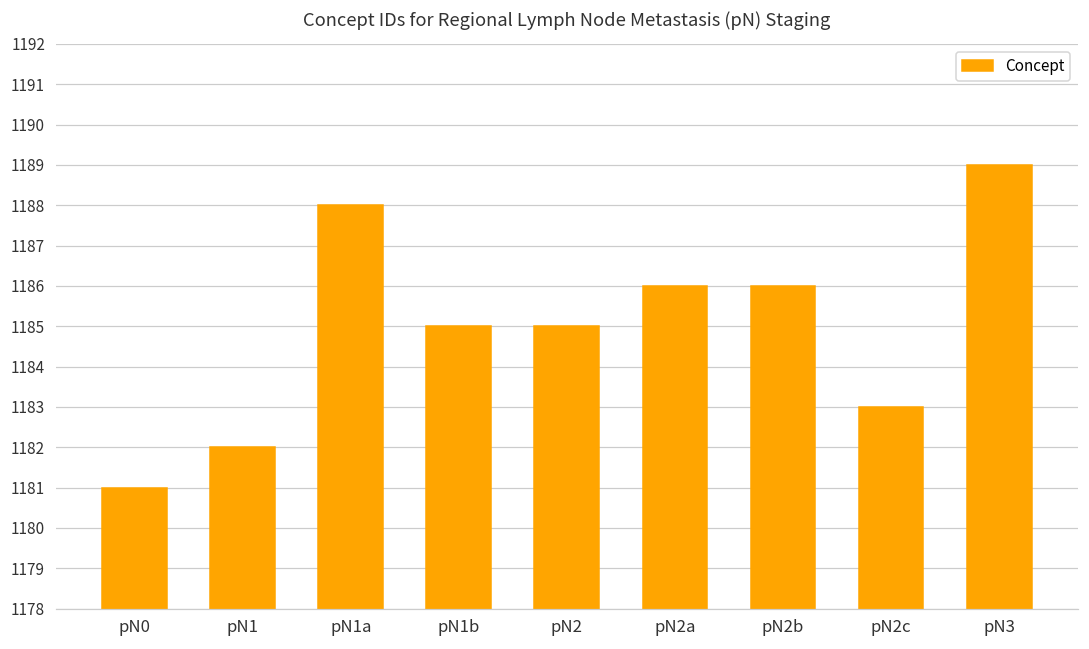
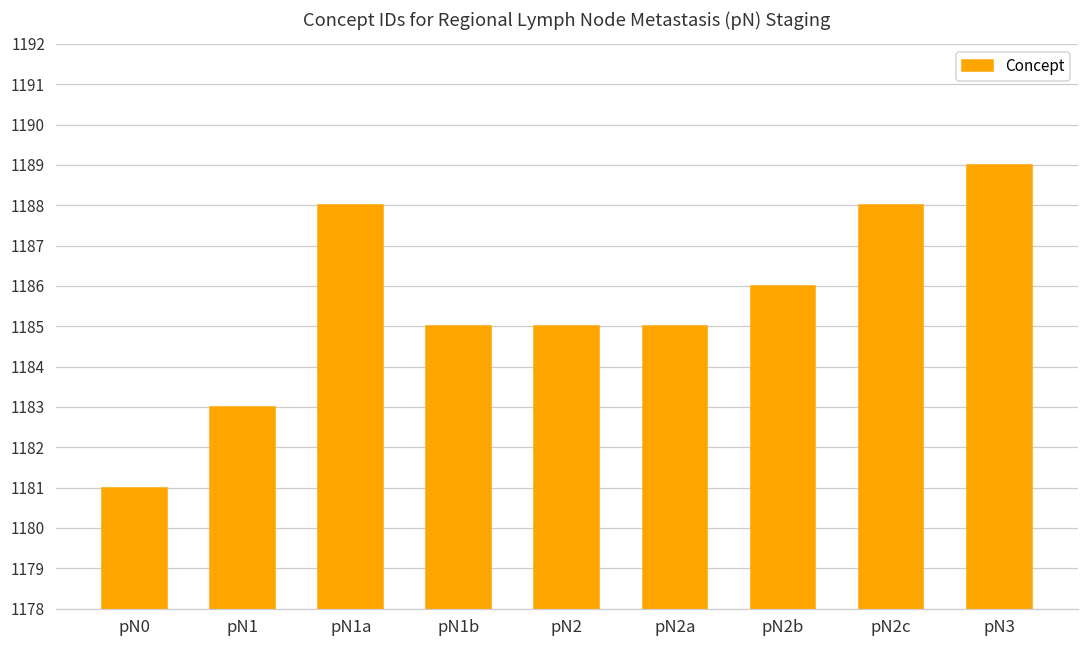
pN1: 1182 -> 1183
pN2a: 1186 -> 1185
pN2c: 1183 -> 1188
